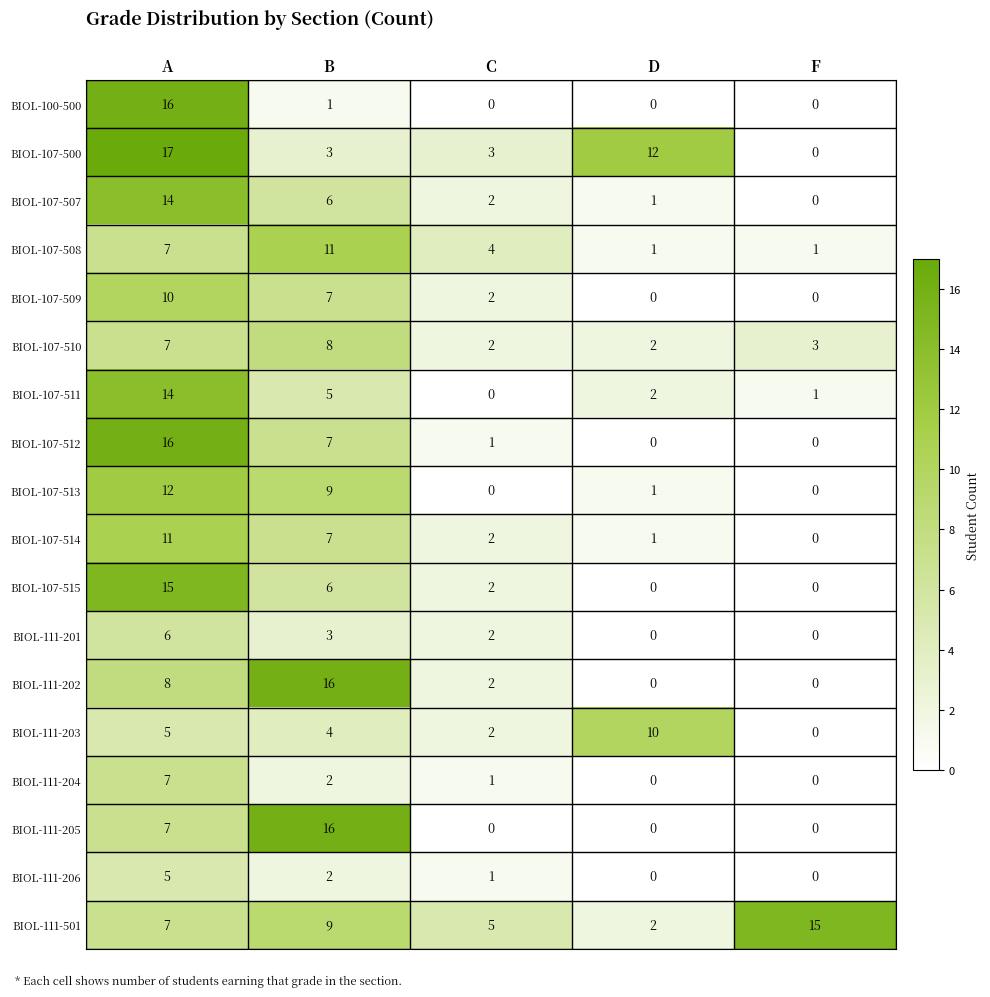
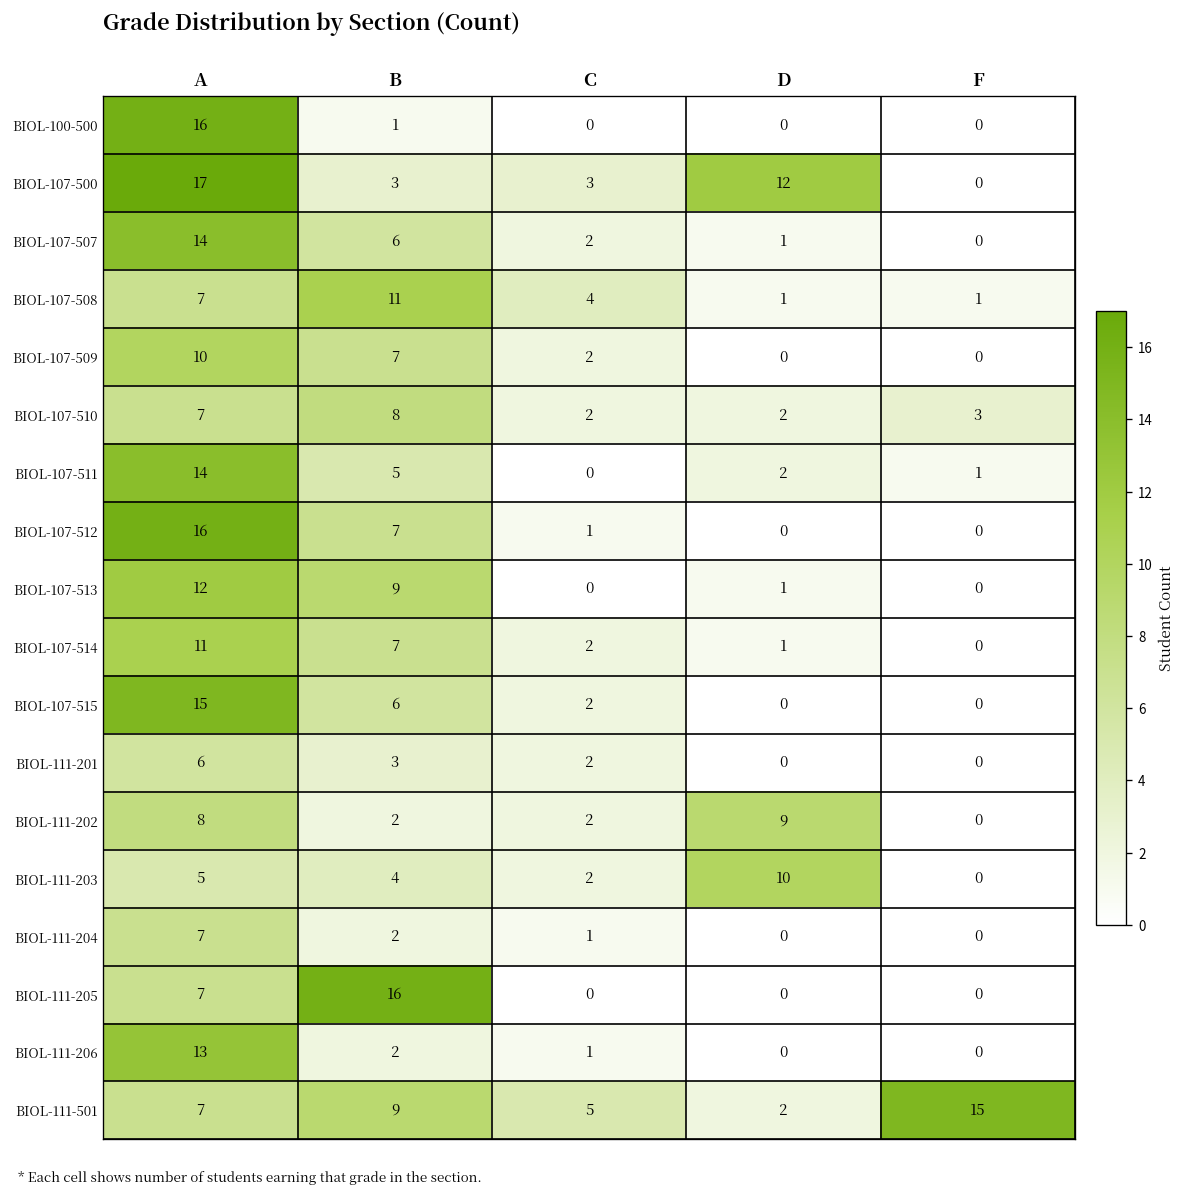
BIOL-111-202, B: 16 -> 2
BIOL-111-202, D: 0 -> 9
BIOL-111-206, A: 5 -> 13
